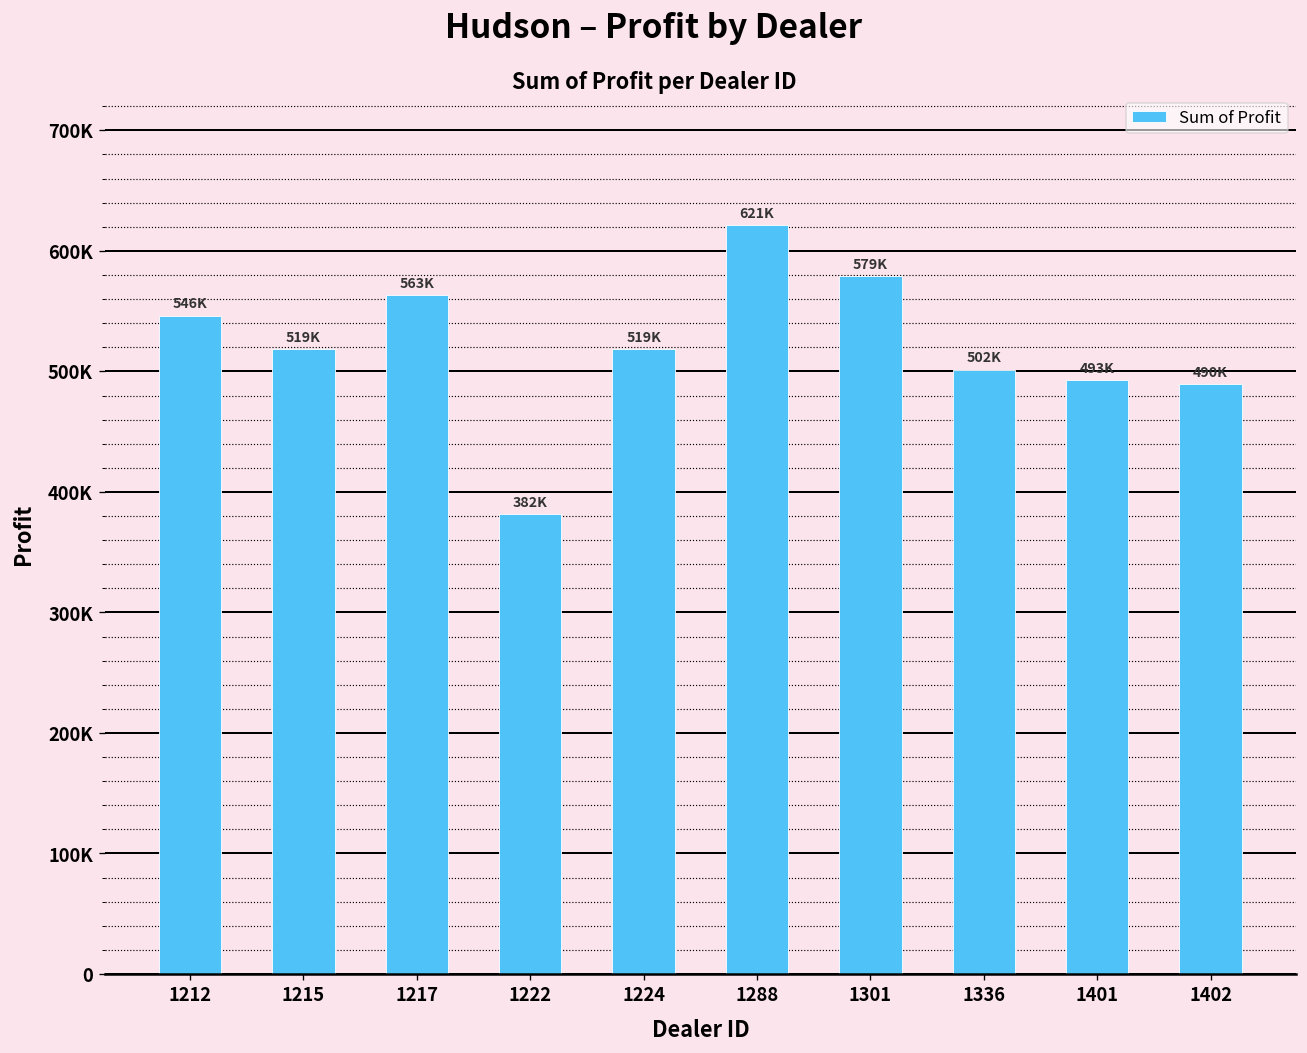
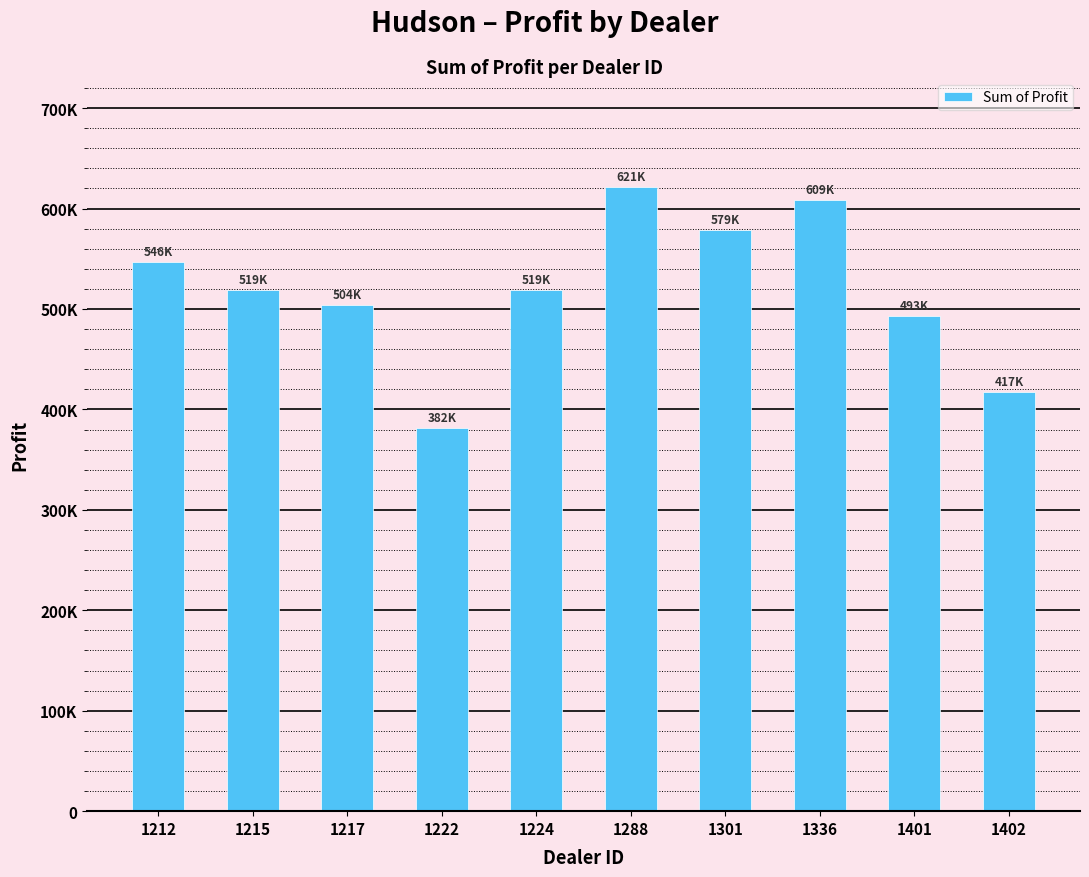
1217: 563K -> 504K
1336: 502K -> 609K
1402: 490K -> 417K
